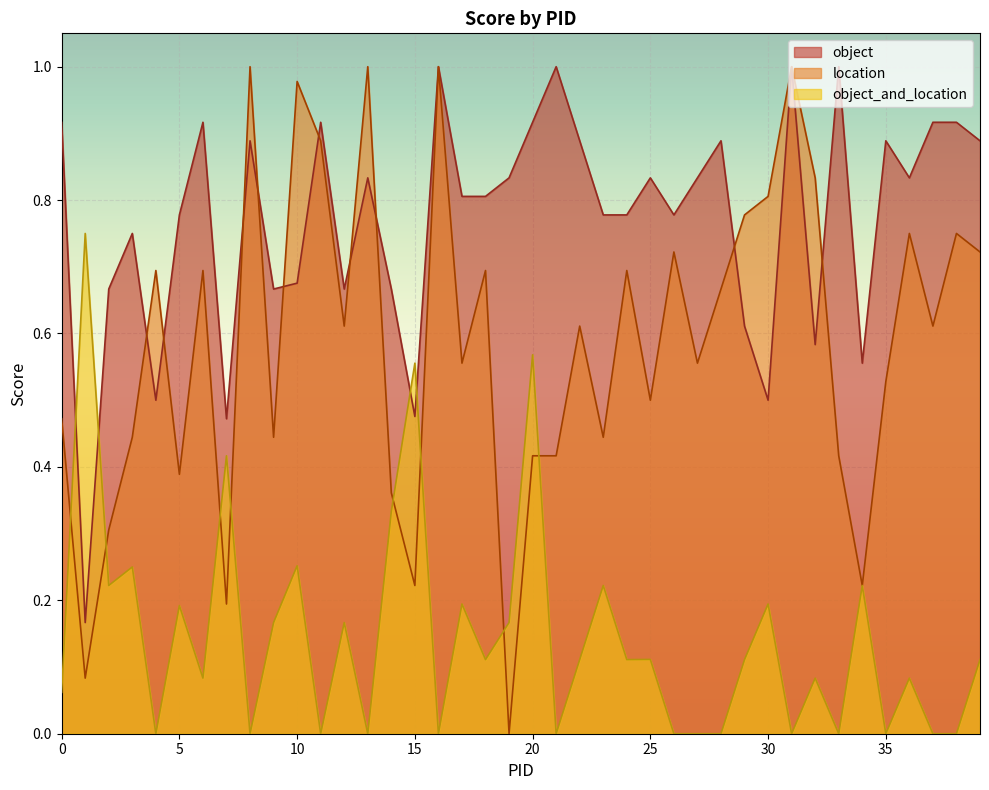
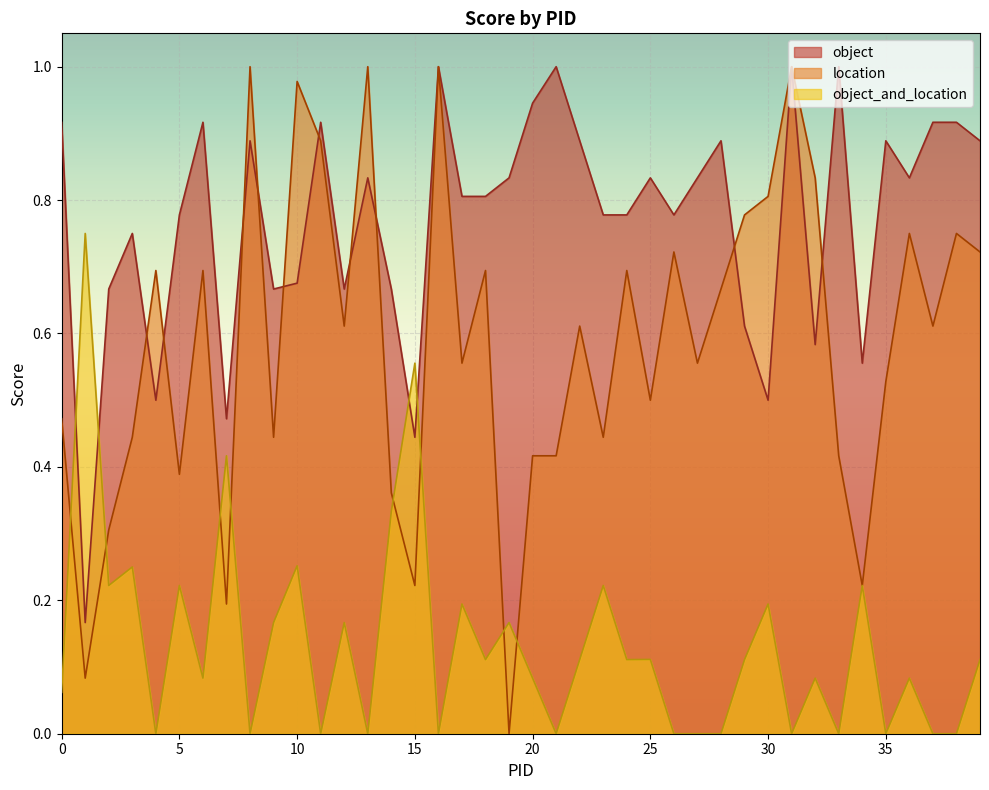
object_and_location, 5: 0.19 -> 0.22
object, 15: 0.48 -> 0.44
object, 20: 0.92 -> 0.95
object_and_location, 20: 0.57 -> 0.08
